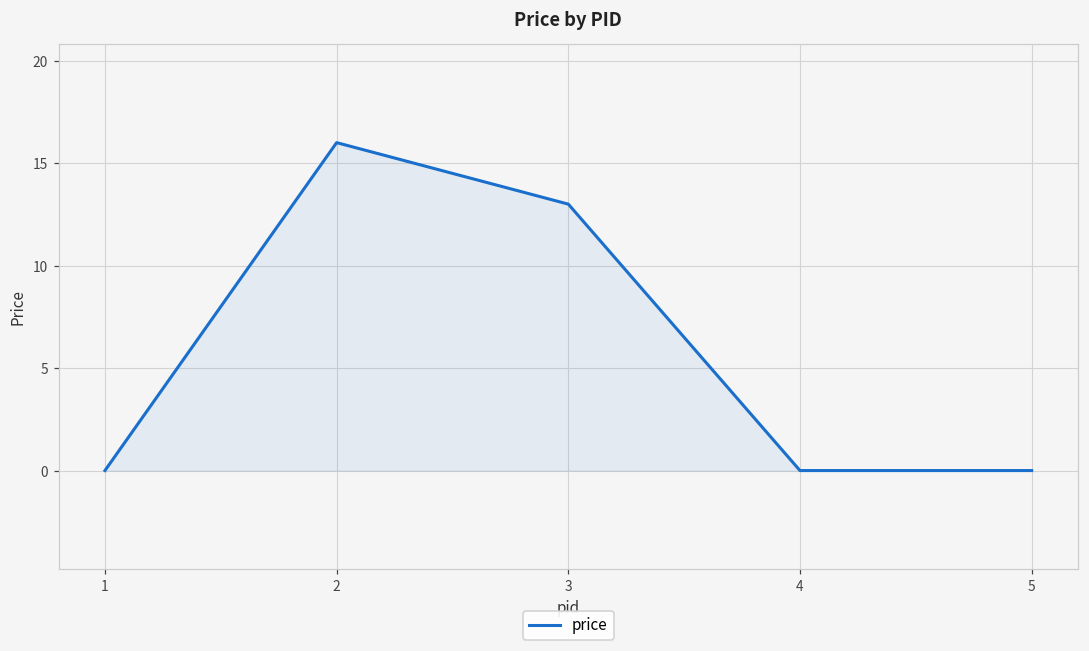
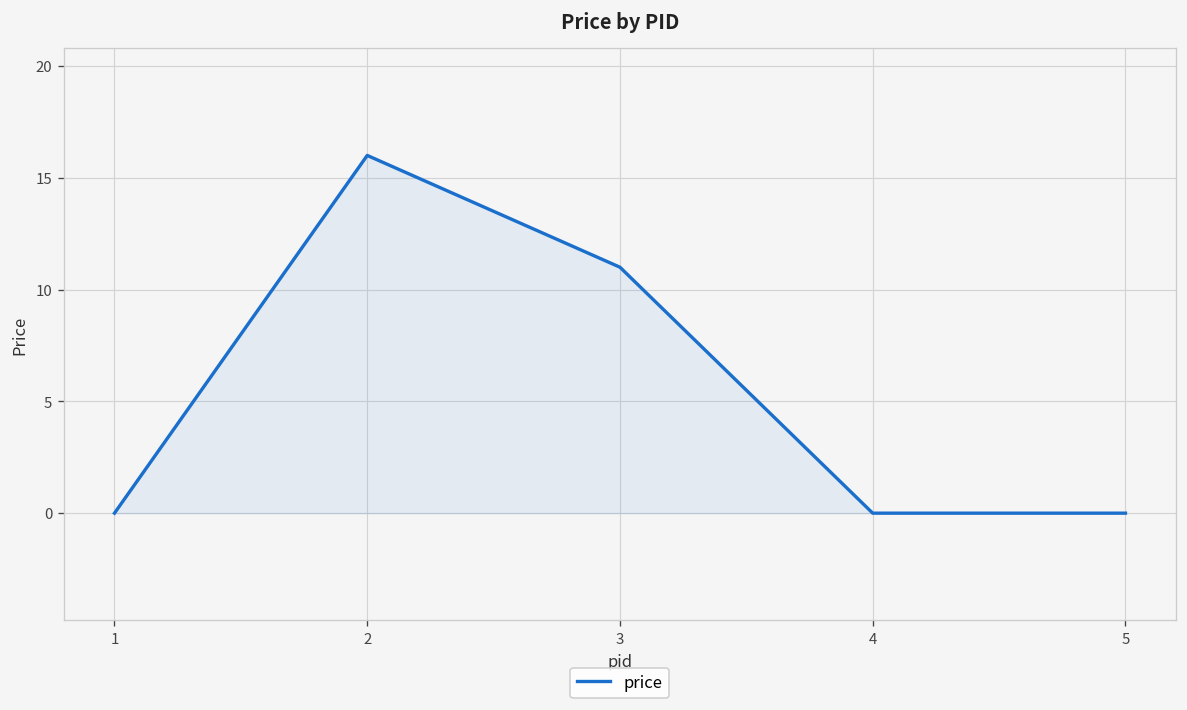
3: 13 -> 11
